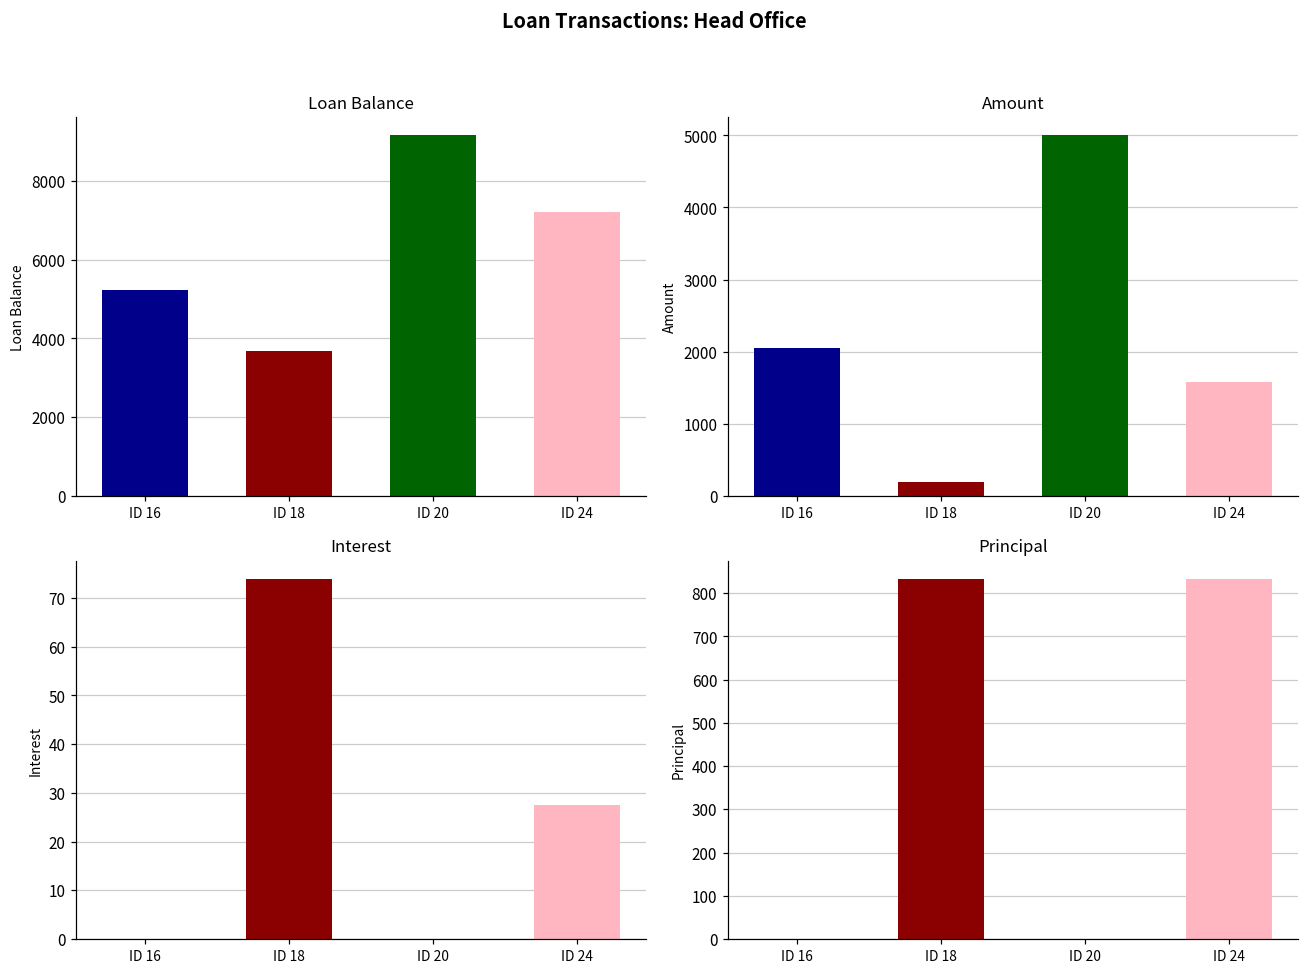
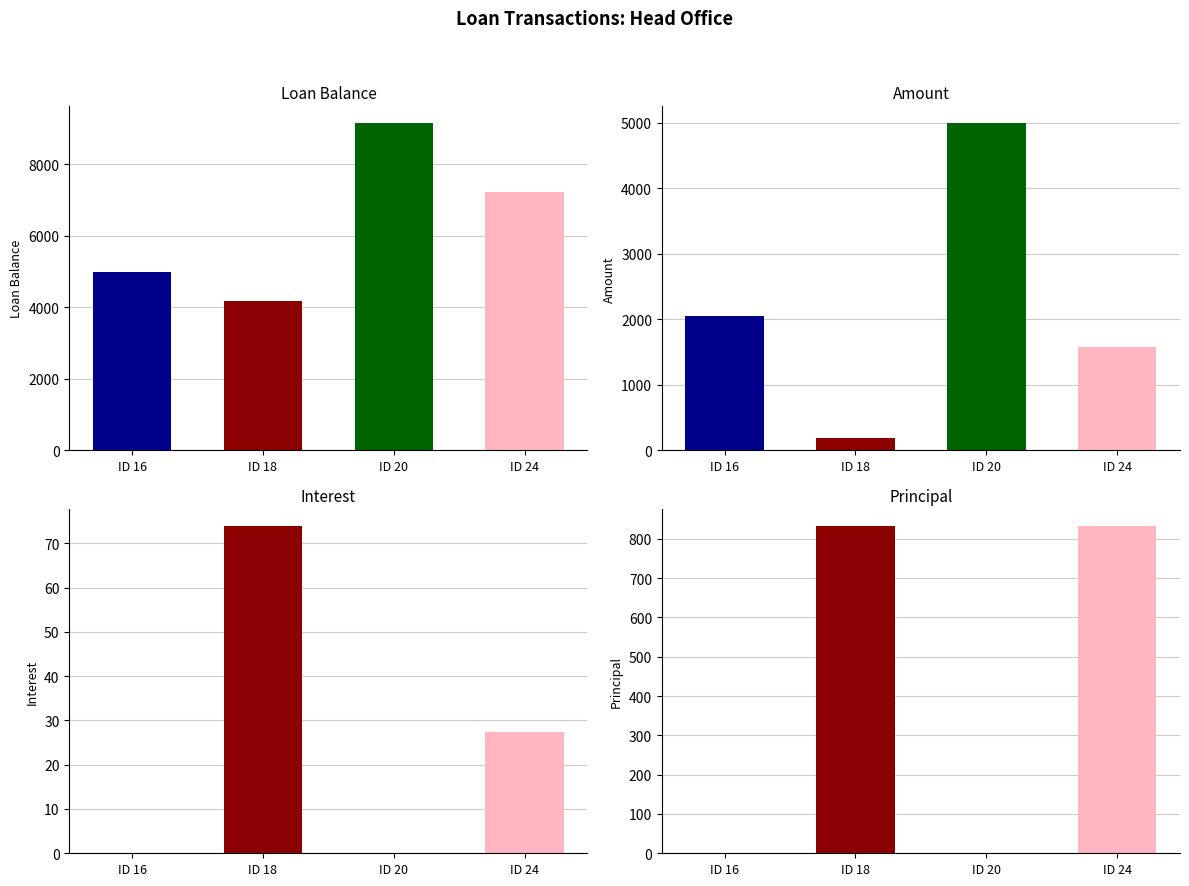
Loan Balance, ID 16: 5200 -> 5000
Loan Balance, ID 18: 3700 -> 4200
